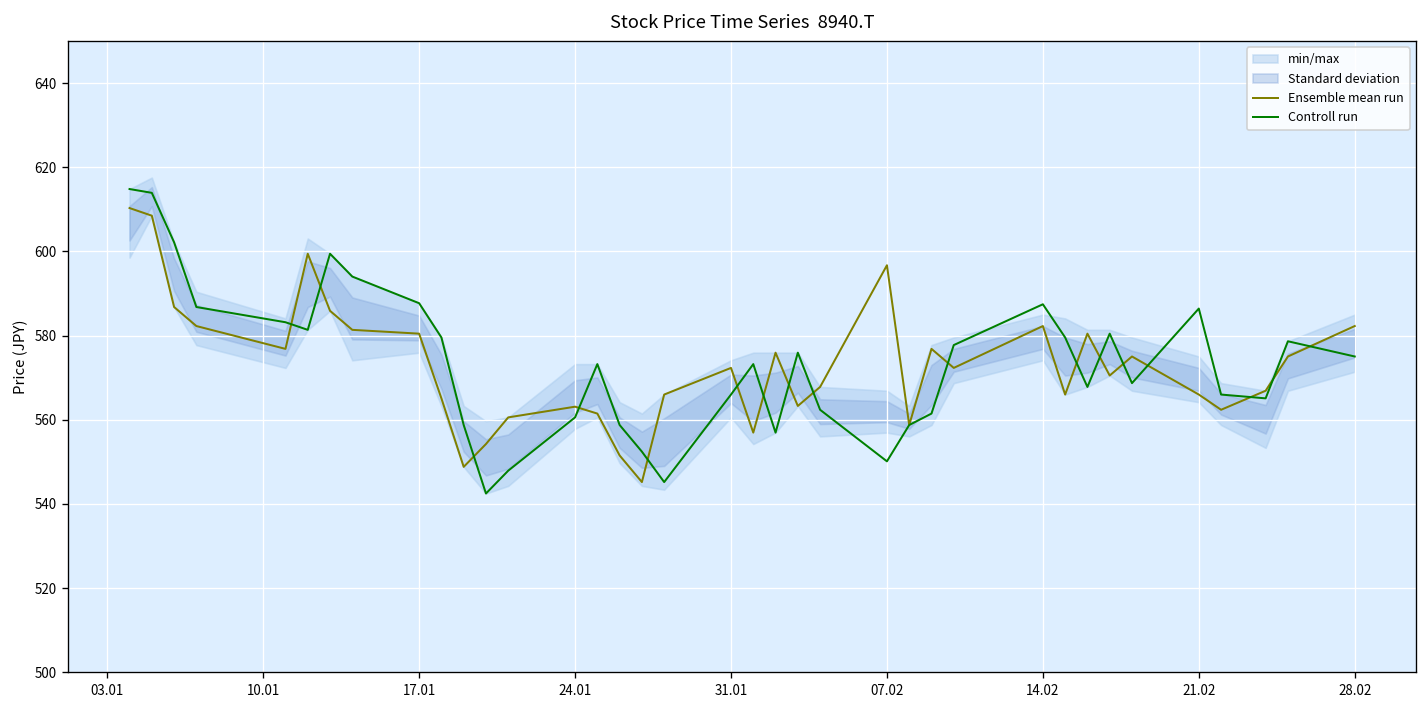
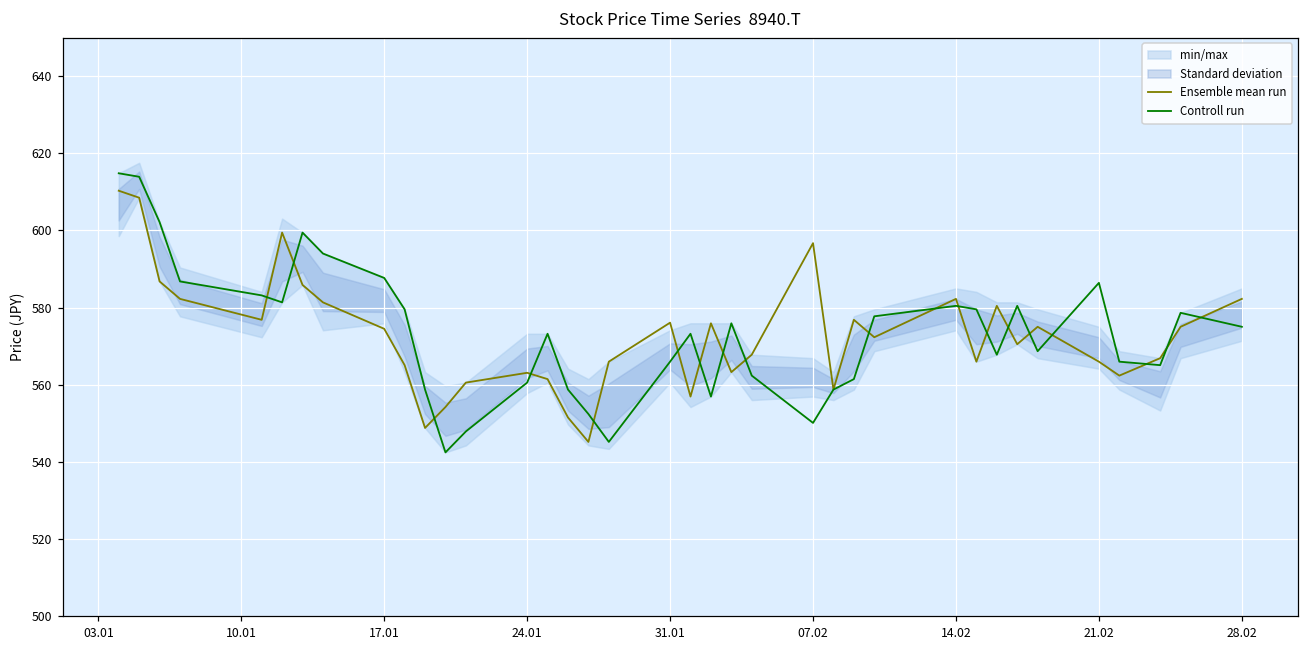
Ensemble mean run, 17.01: 580 -> 575
Ensemble mean run, 31.01: 572 -> 576
Controll run, 14.02: 587 -> 580
